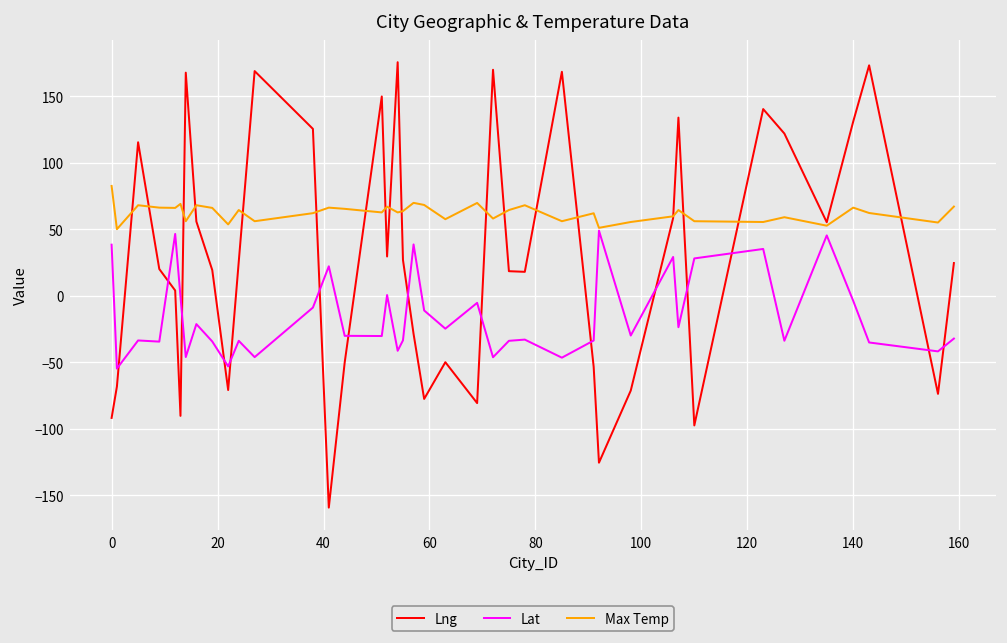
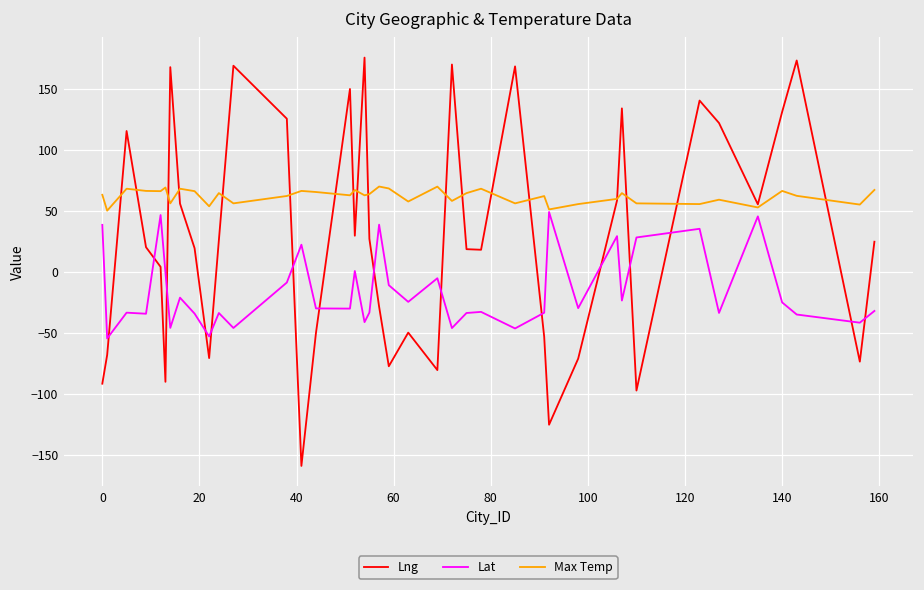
Max Temp, 0: 83 -> 63
Lat, 140: -4 -> -25
